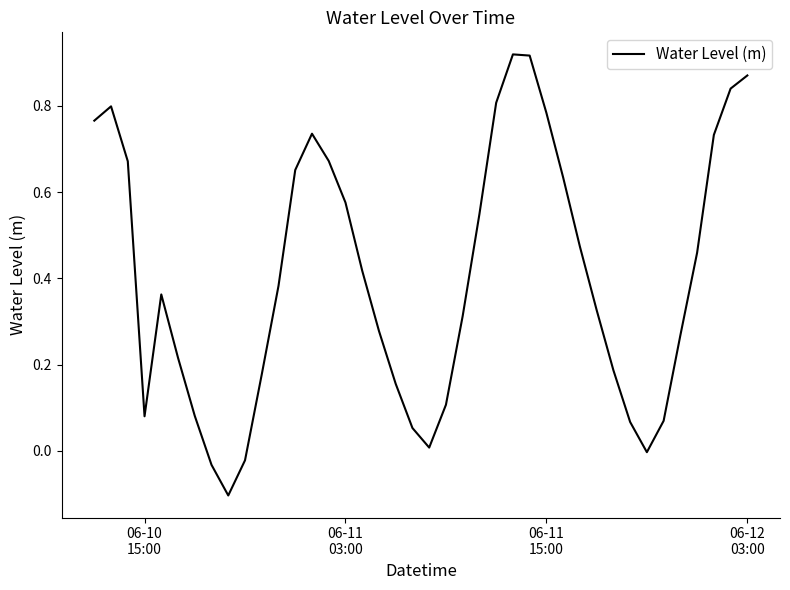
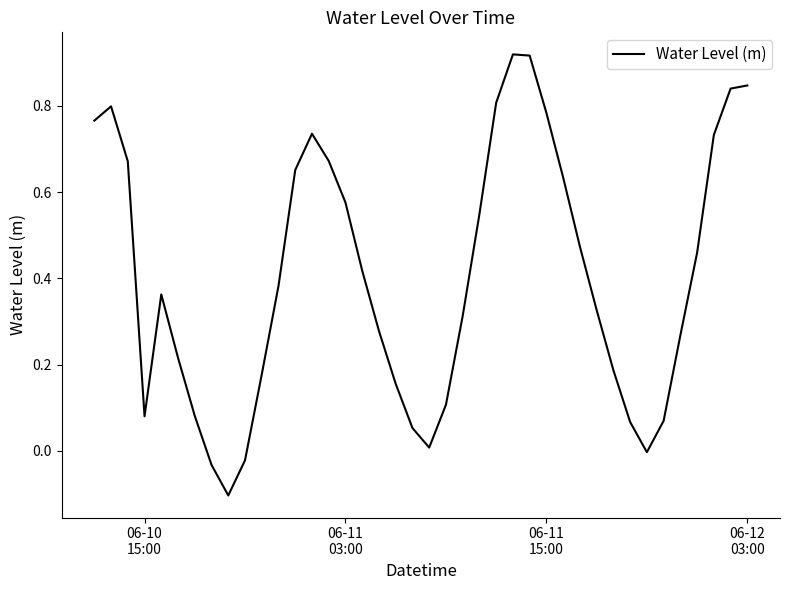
06-12 03:00: 0.87 -> 0.85
